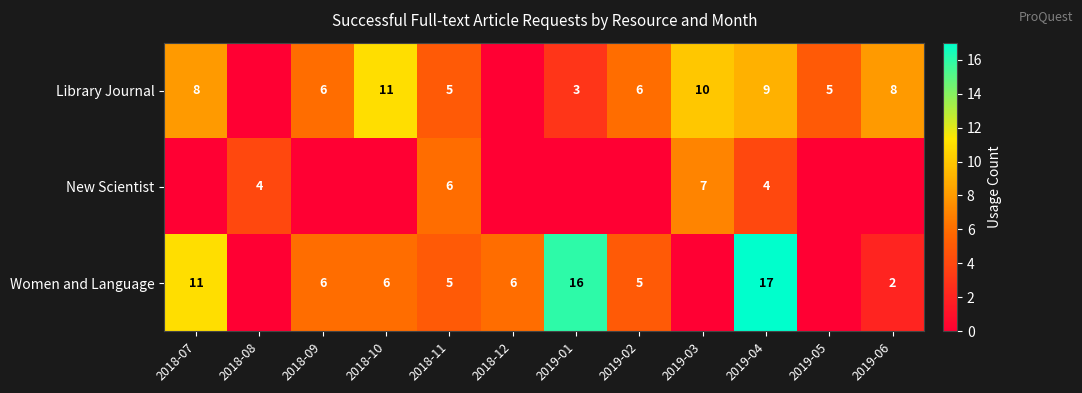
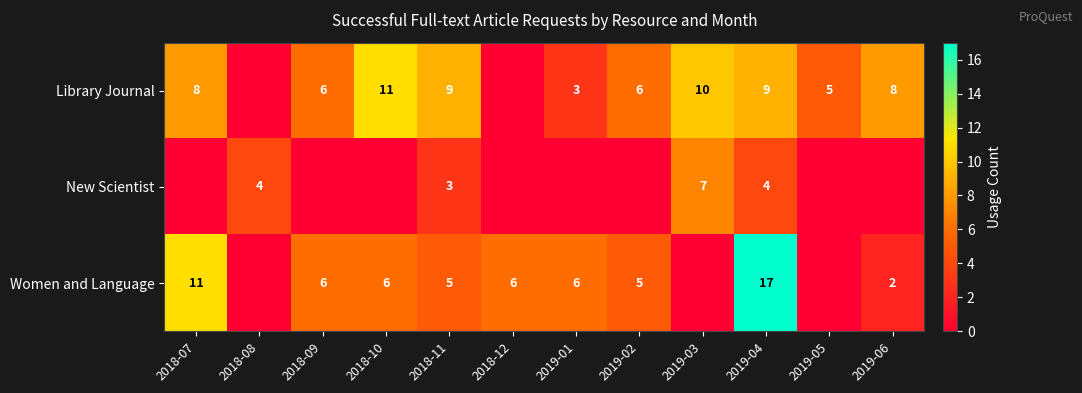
Library Journal, 2018-11: 5 -> 9
New Scientist, 2018-11: 6 -> 3
Women and Language, 2019-01: 16 -> 6
